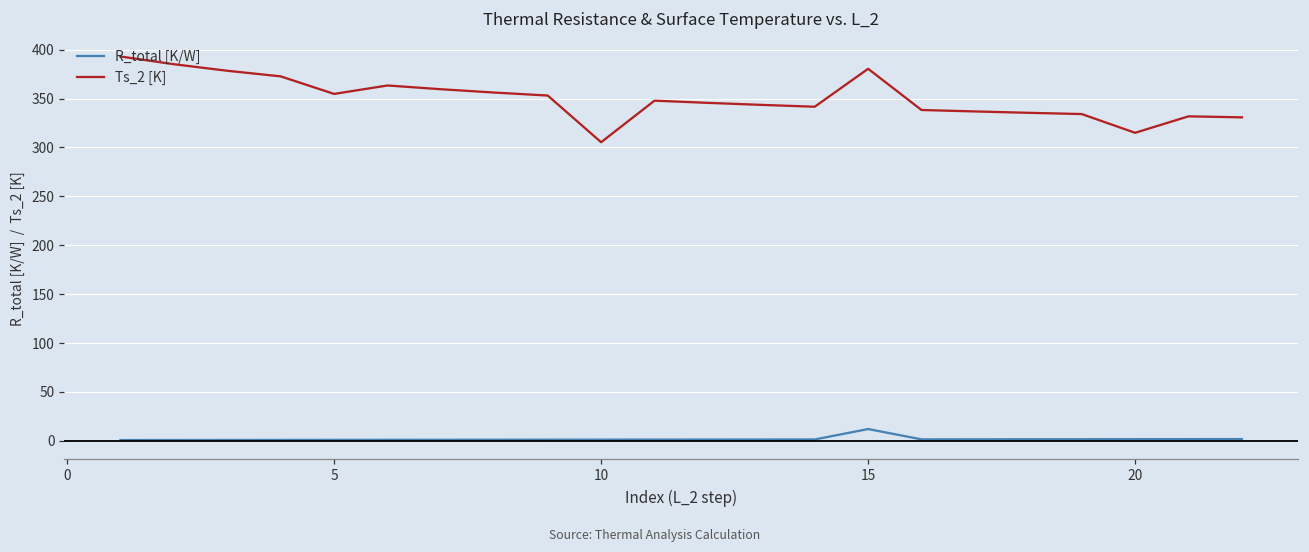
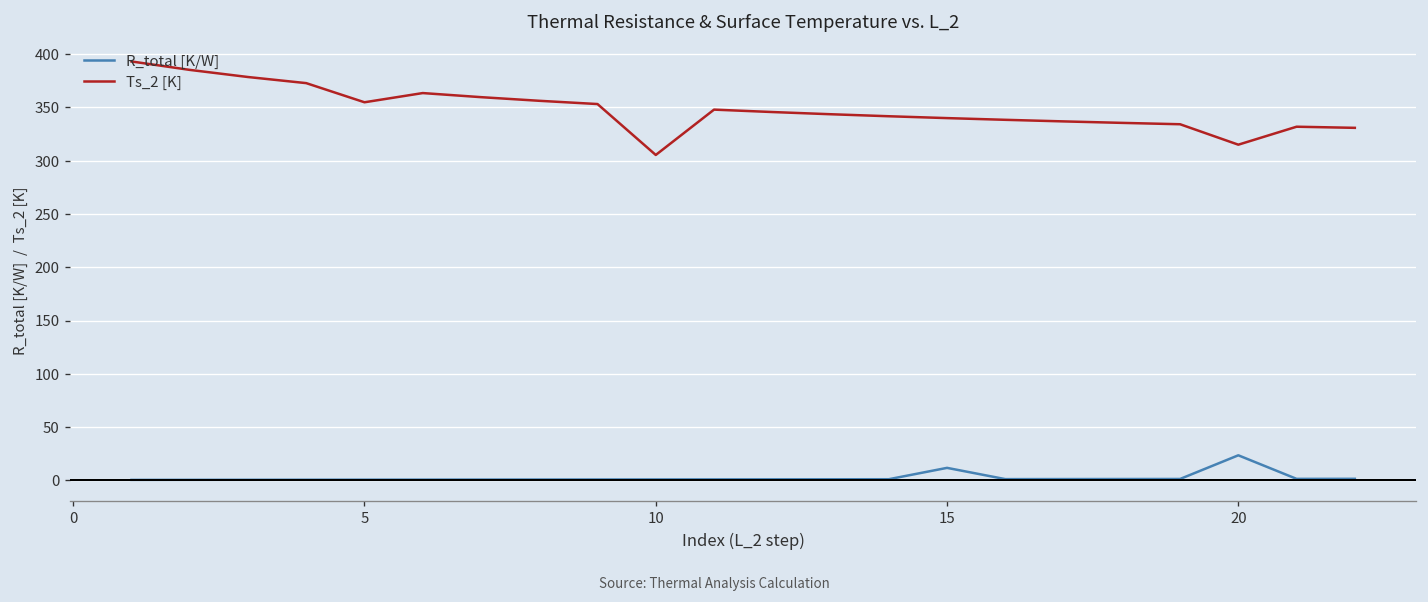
Ts_2 [K], 15: 380 -> 340
R_total [K/W], 20: 0 -> 20
